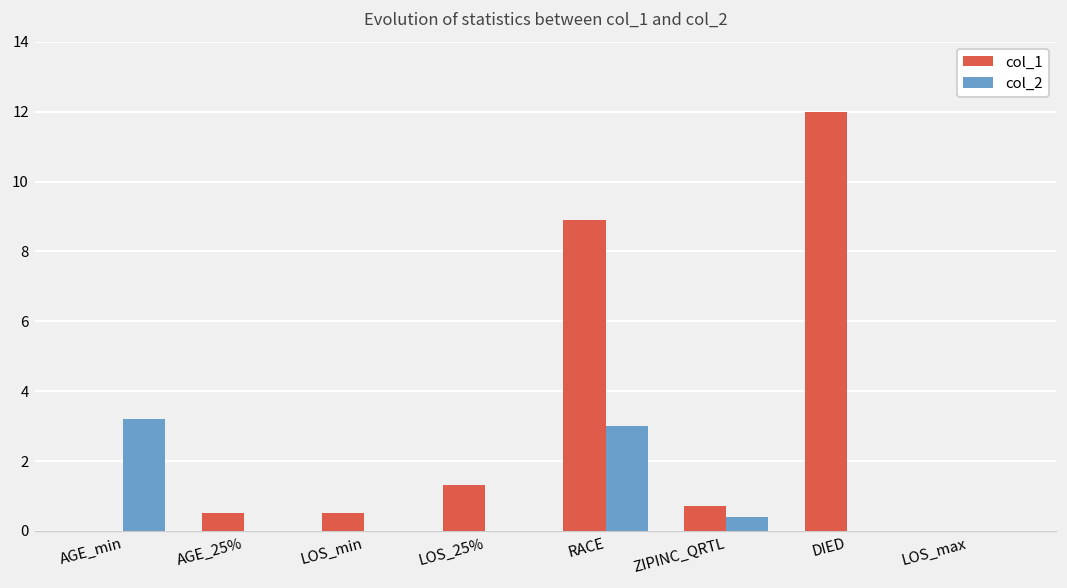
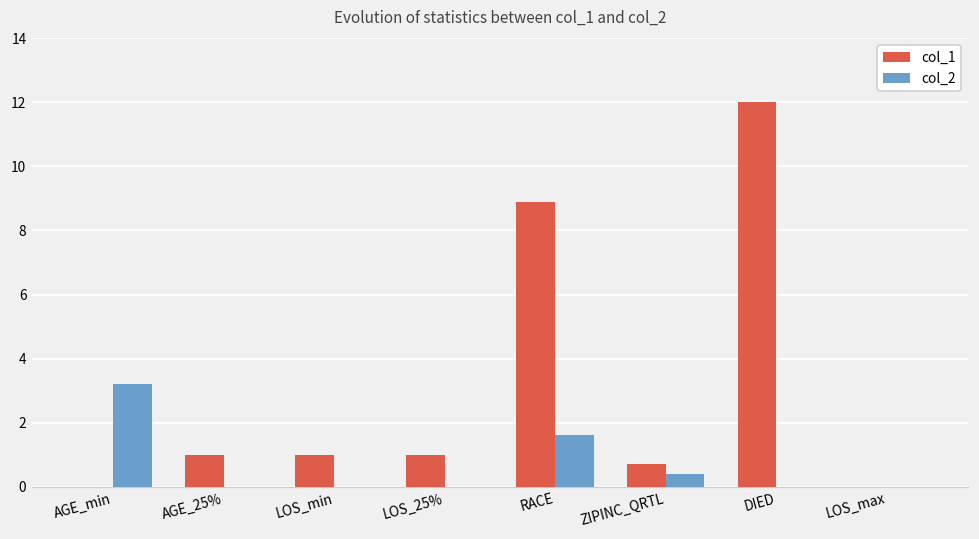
col_1, AGE_25%: 0.5 -> 1.0
col_1, LOS_min: 0.5 -> 1.0
col_1, LOS_25%: 1.3 -> 1.0
col_2, RACE: 3.0 -> 1.6
